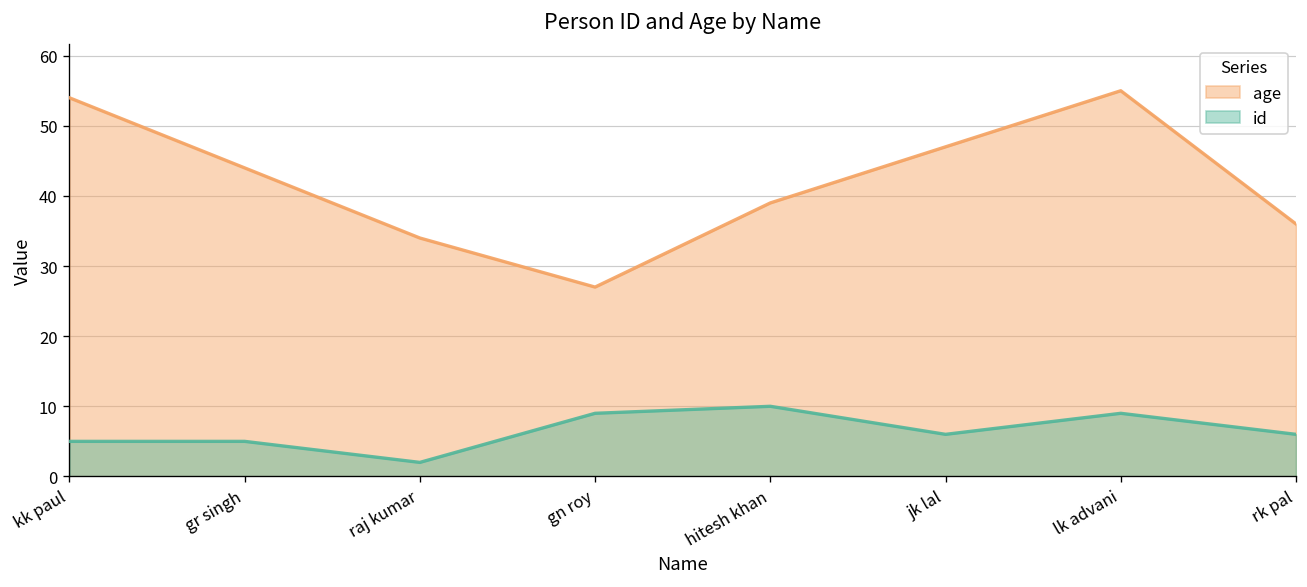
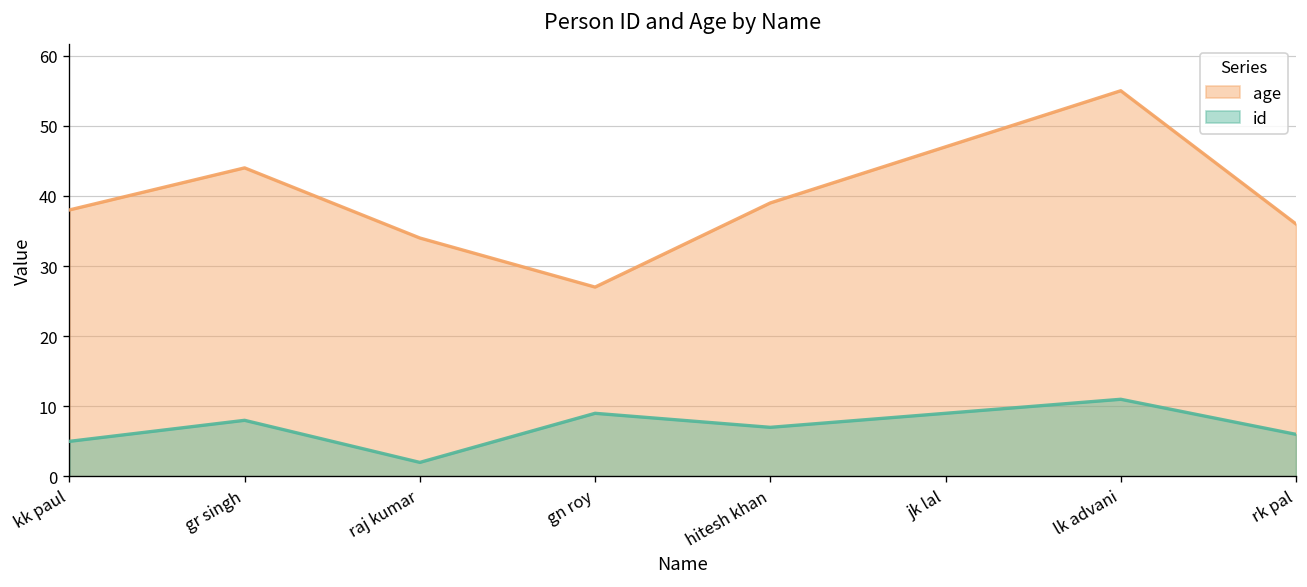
age, kk paul: 54 -> 38
id, gr singh: 5 -> 8
id, hitesh khan: 10 -> 7
id, jk lal: 6 -> 9
id, lk advani: 9 -> 11
